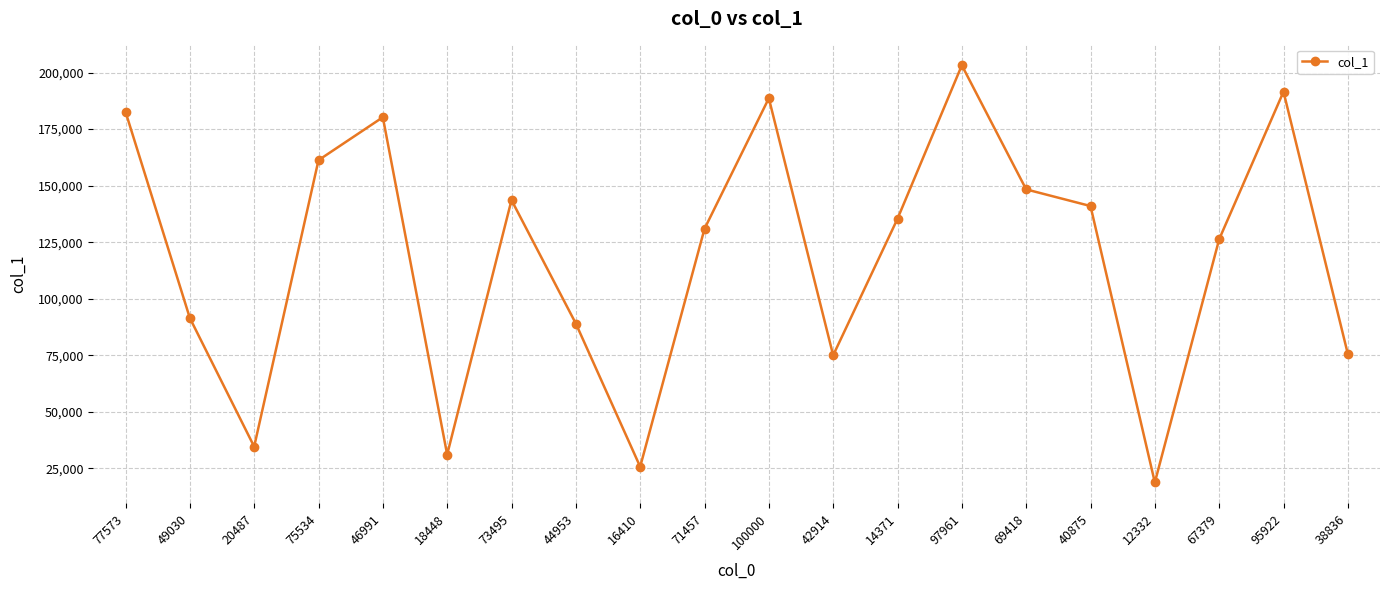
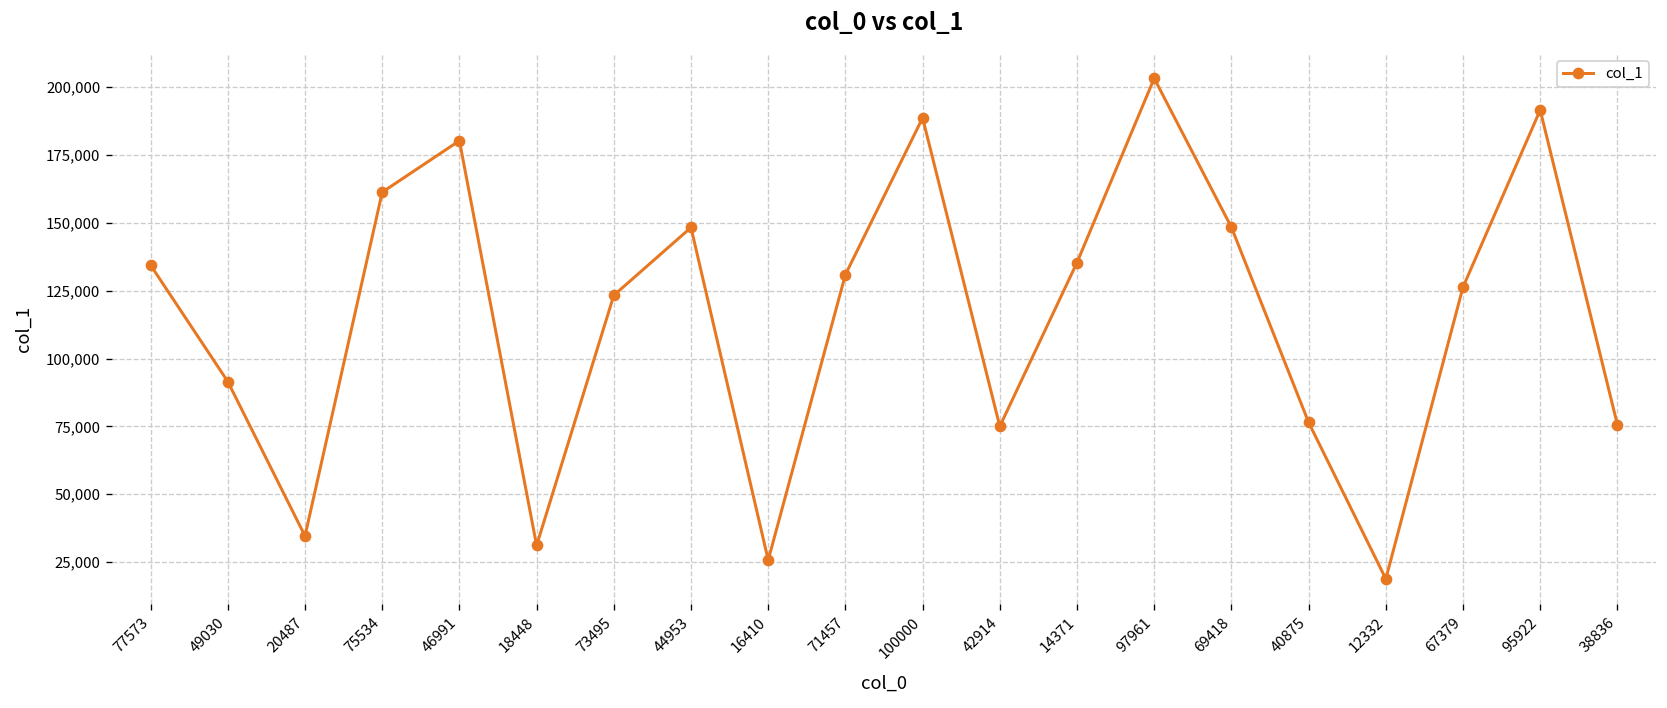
77573: 183,000 -> 134,000
73495: 144,000 -> 123,000
44953: 89,000 -> 148,000
40875: 141,000 -> 76,000
